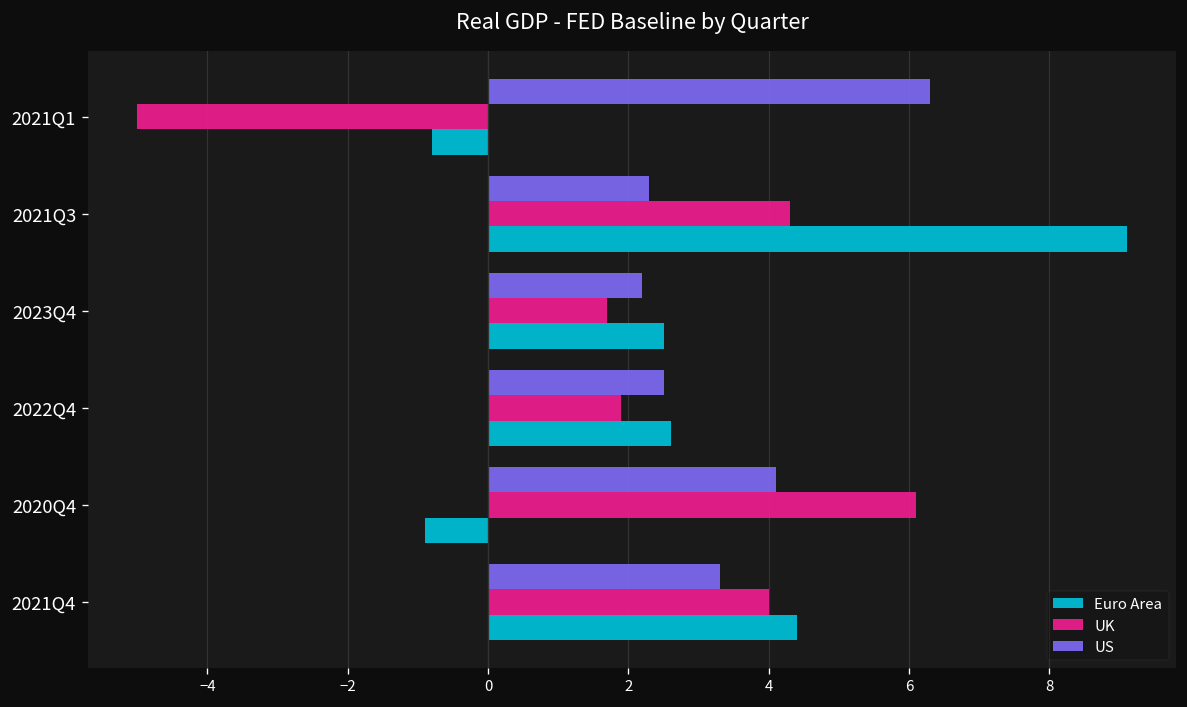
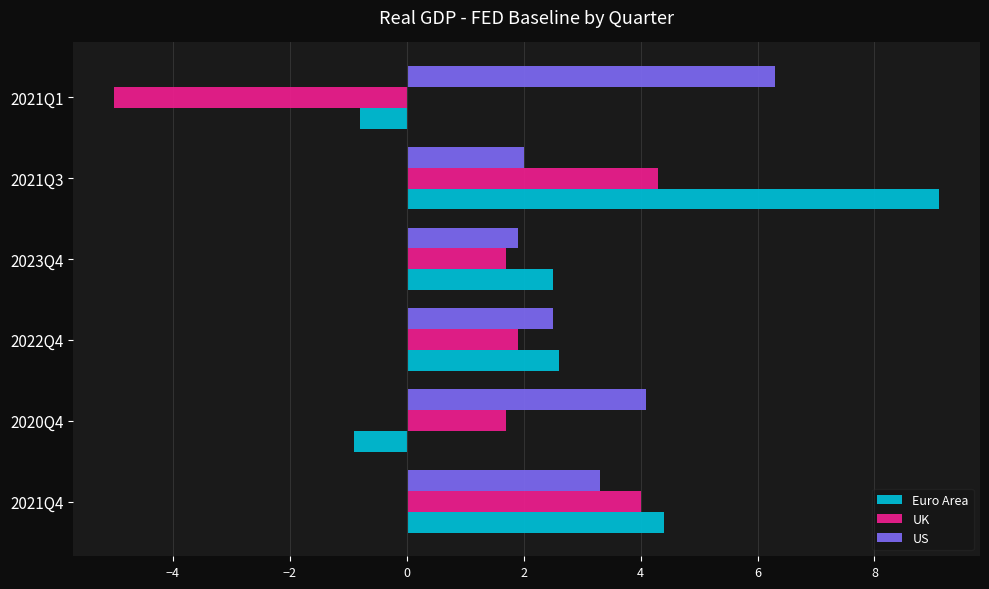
US, 2021Q3: 2.3 -> 2.0
US, 2023Q4: 2.2 -> 1.9
UK, 2020Q4: 6.1 -> 1.7
